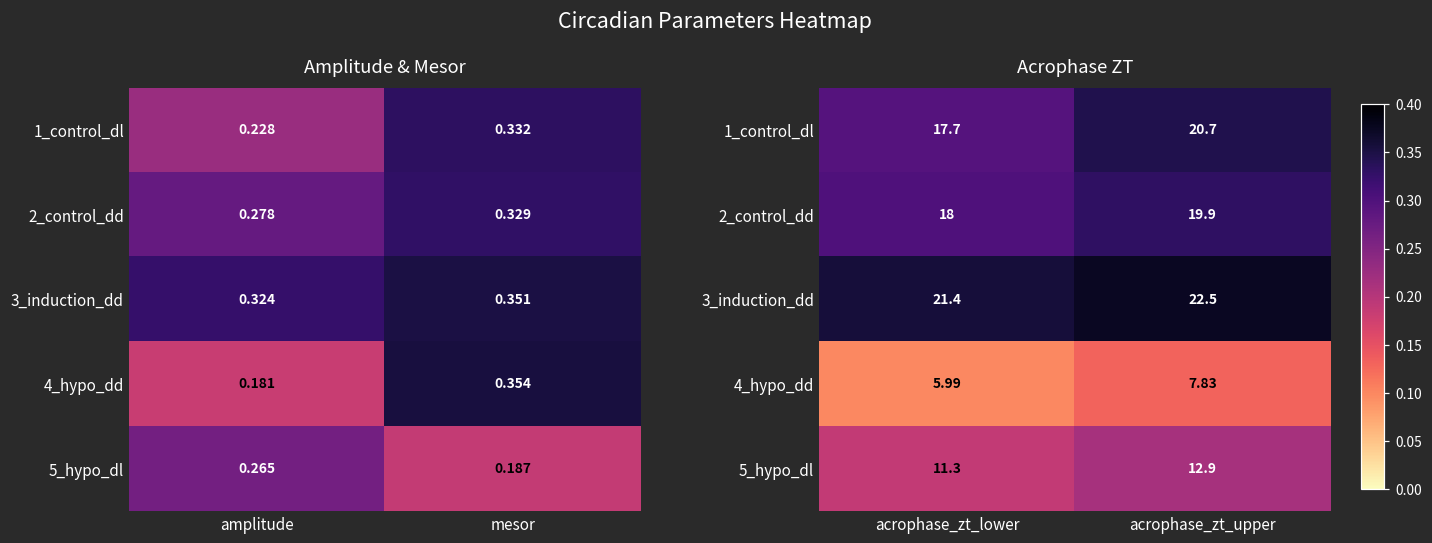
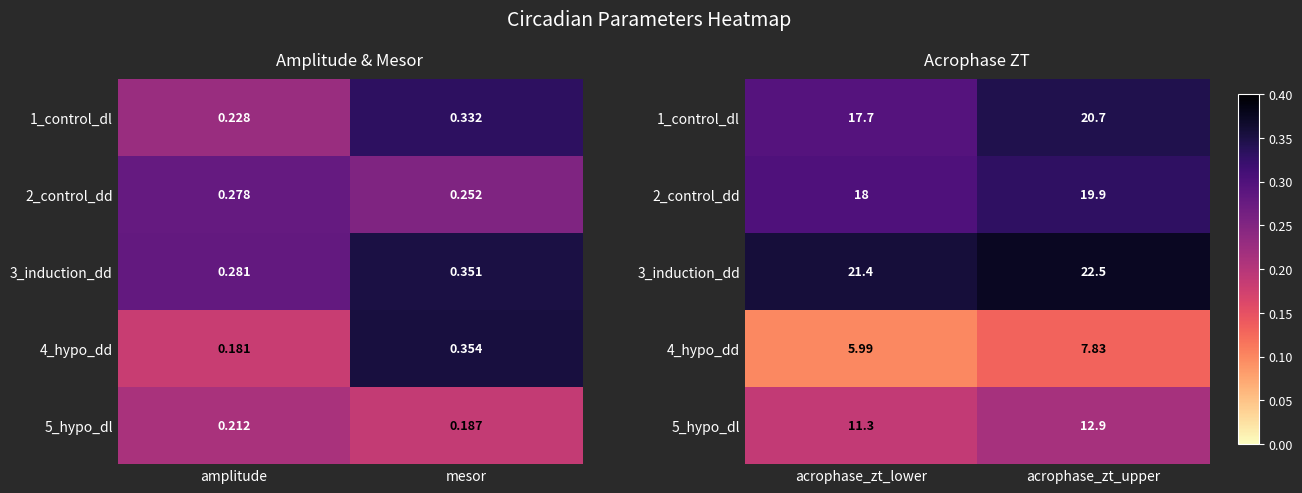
Amplitude & Mesor, 2_control_dd, mesor: 0.329 -> 0.252
Amplitude & Mesor, 3_induction_dd, amplitude: 0.324 -> 0.281
Amplitude & Mesor, 5_hypo_dl, amplitude: 0.265 -> 0.212
